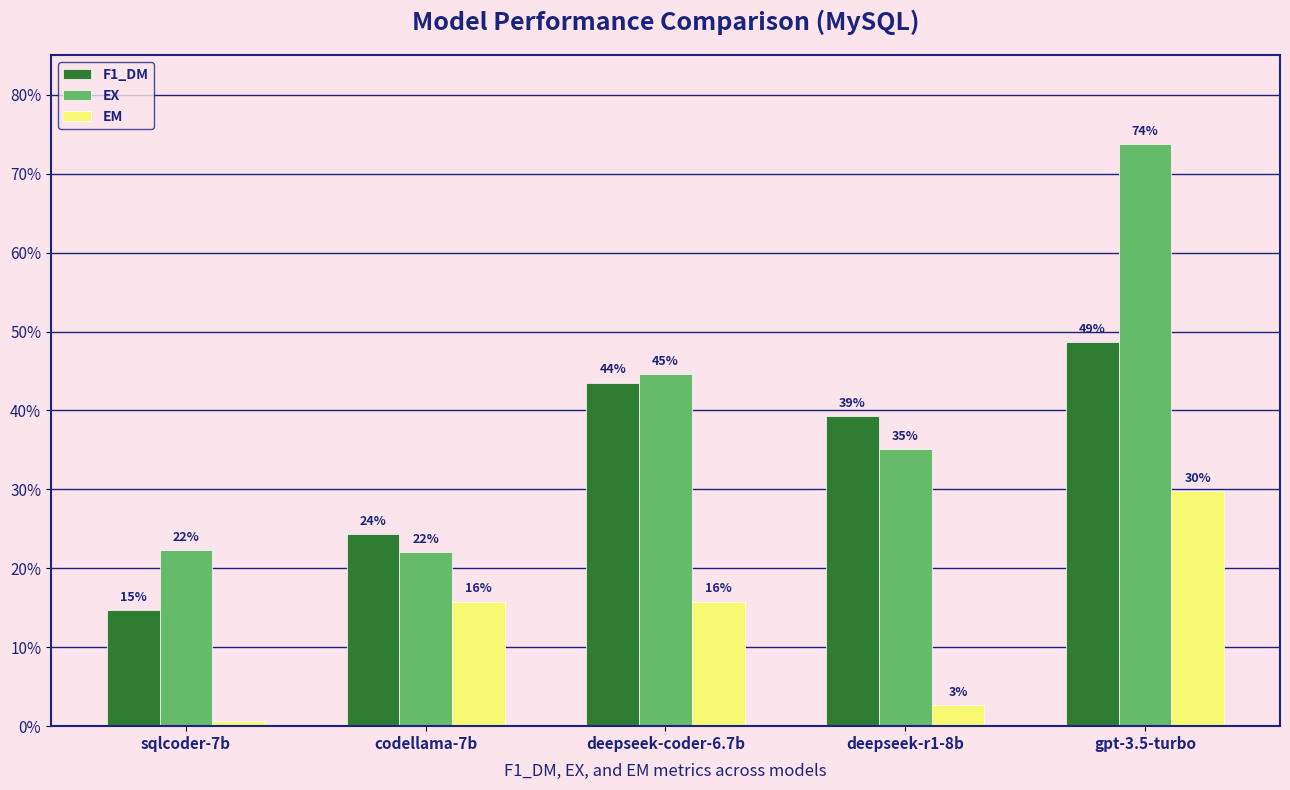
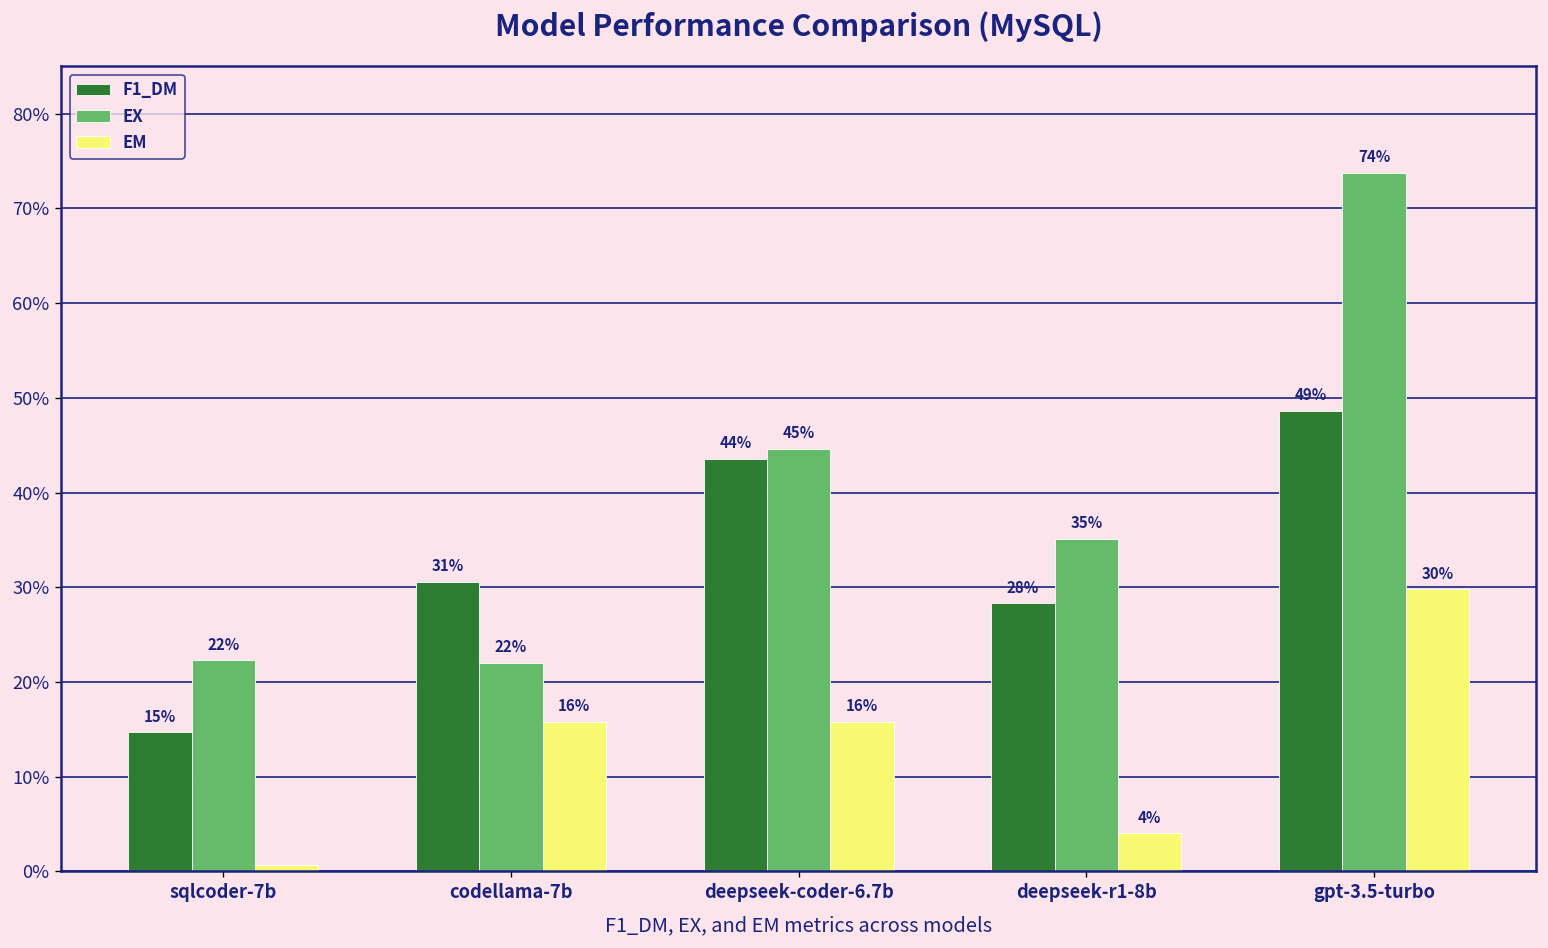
F1_DM, codellama-7b: 24% -> 31%
F1_DM, deepseek-r1-8b: 39% -> 28%
EM, deepseek-r1-8b: 3% -> 4%
